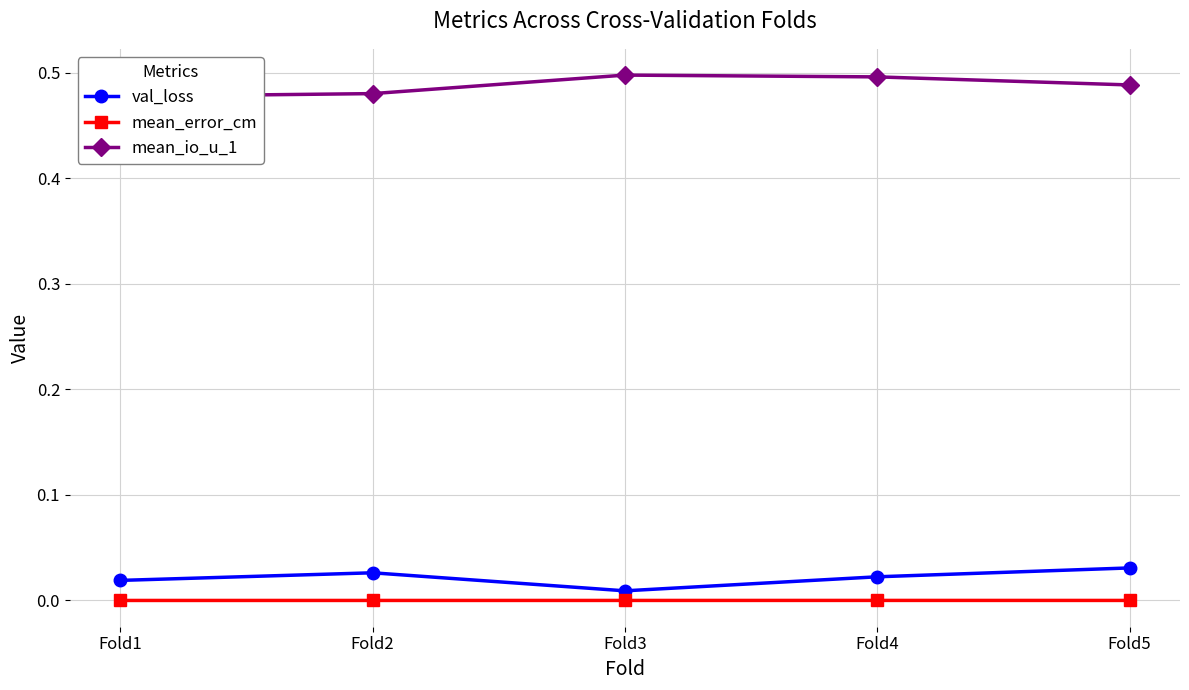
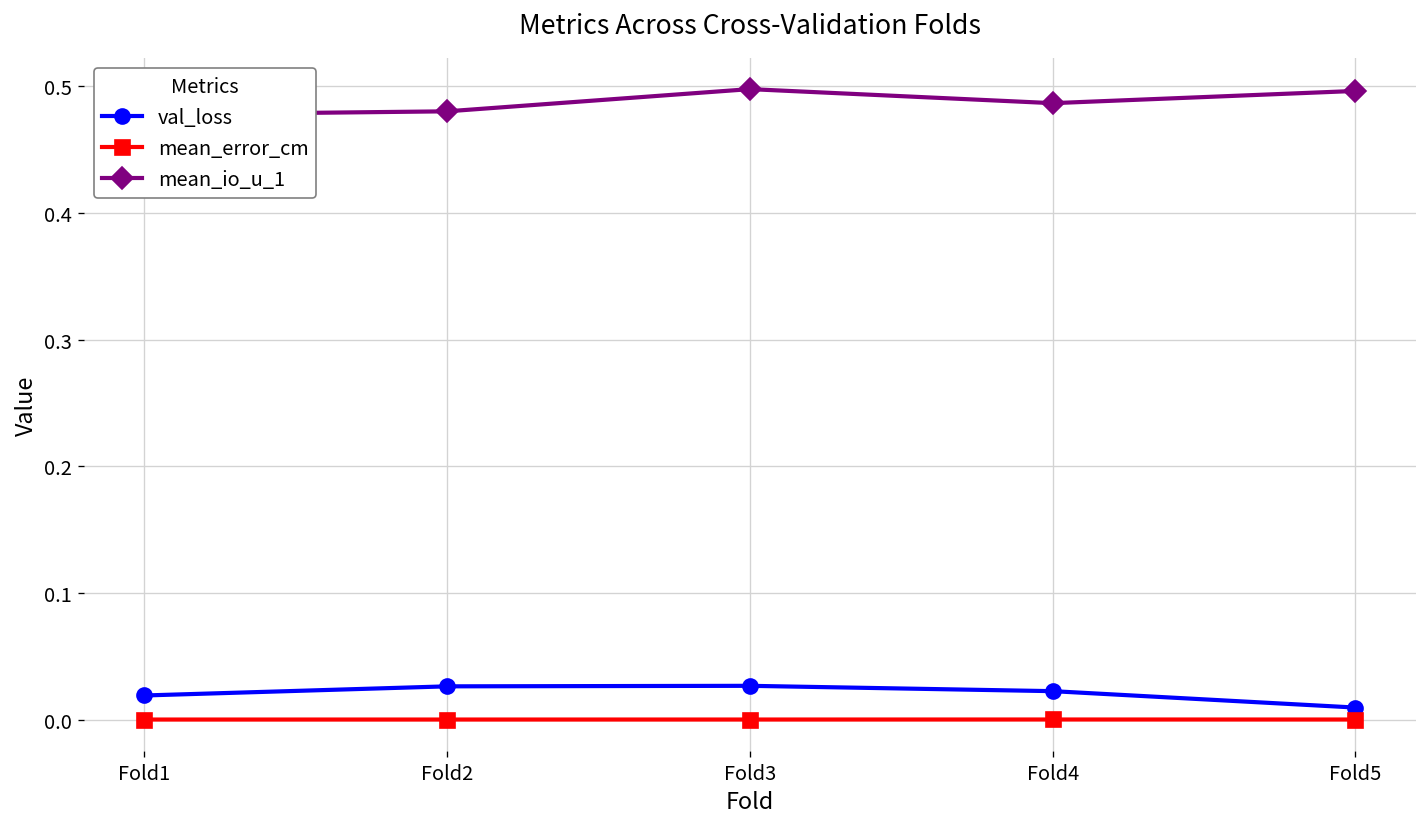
val_loss, Fold3: 0.009 -> 0.027
mean_io_u_1, Fold4: 0.496 -> 0.487
val_loss, Fold5: 0.031 -> 0.010
mean_io_u_1, Fold5: 0.488 -> 0.496
